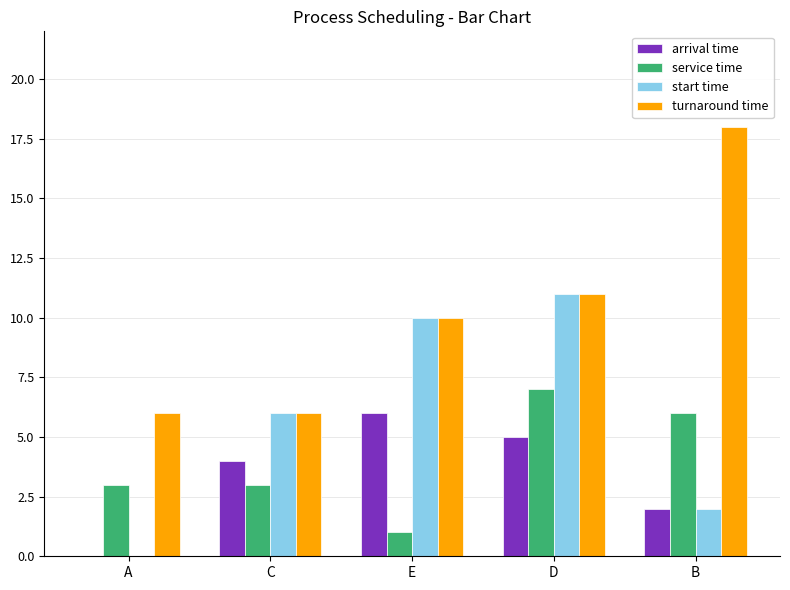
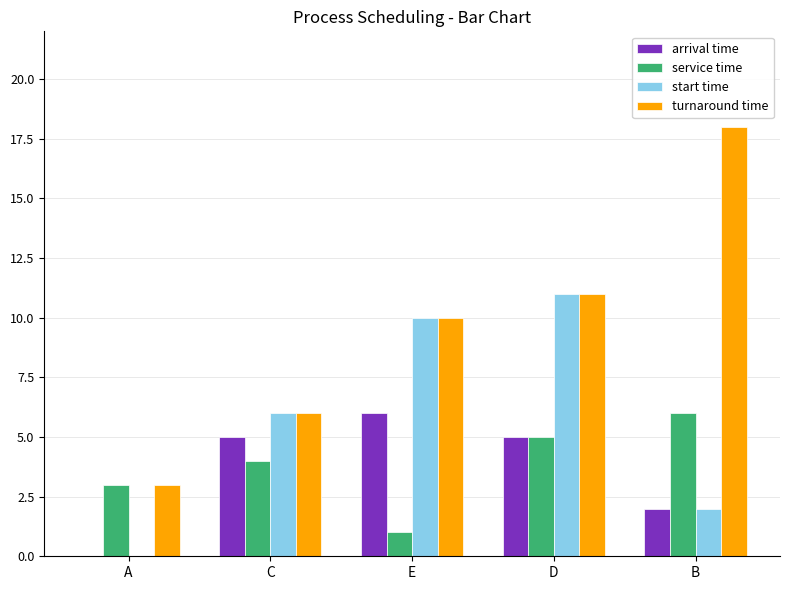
turnaround time, A: 6 -> 3
arrival time, C: 4 -> 5
service time, C: 3 -> 4
service time, D: 7 -> 5
